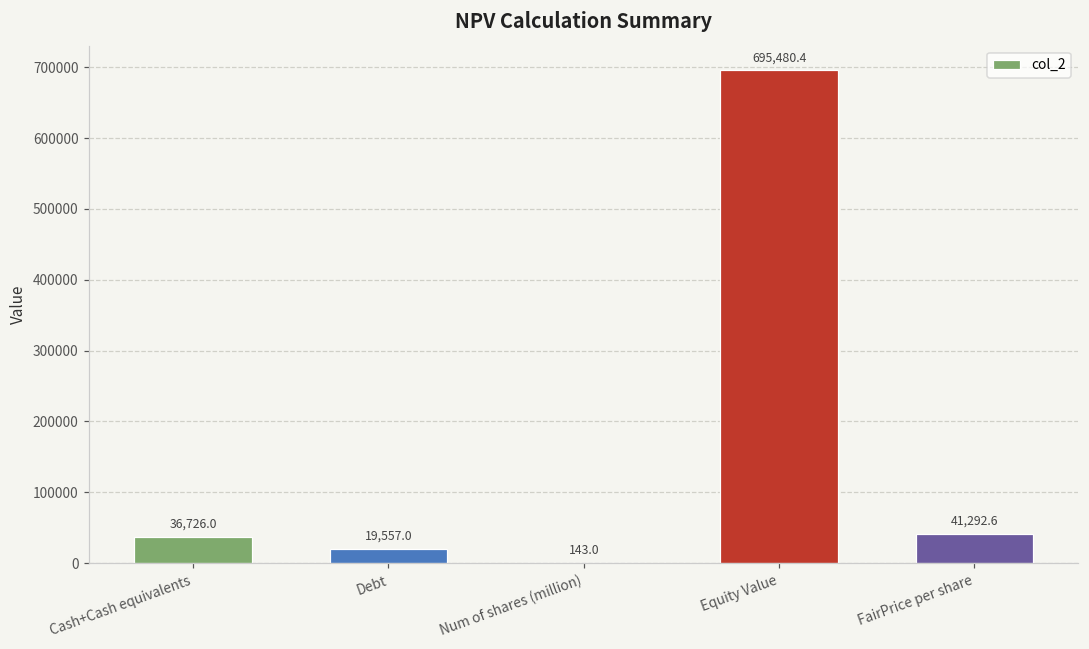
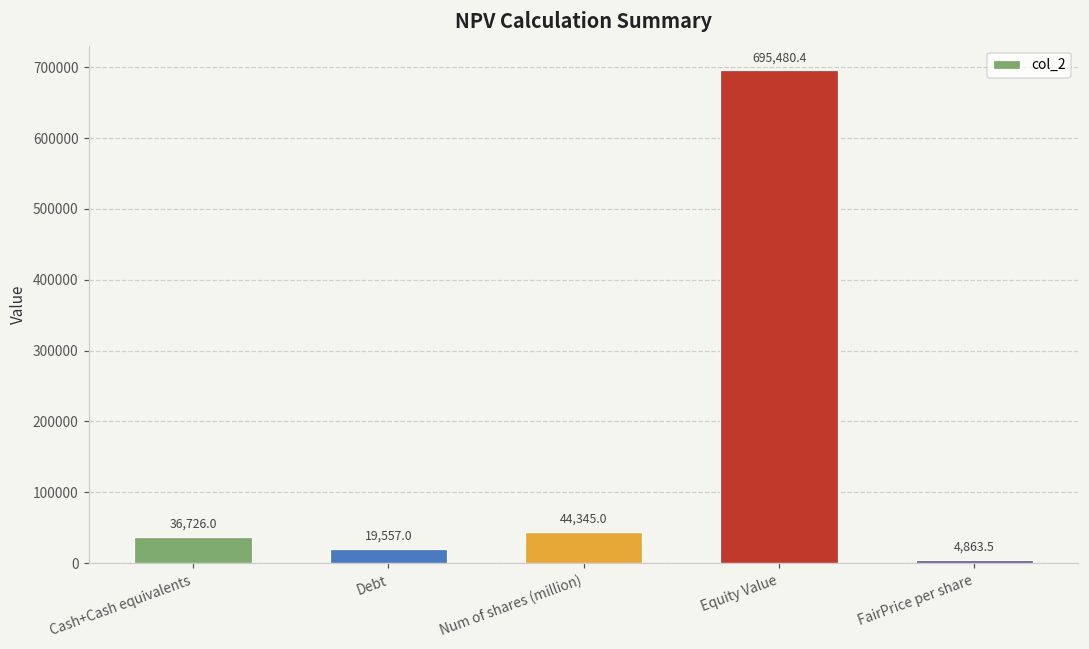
Num of shares (million): 143.0 -> 44,345.0
FairPrice per share: 41,292.6 -> 4,863.5
